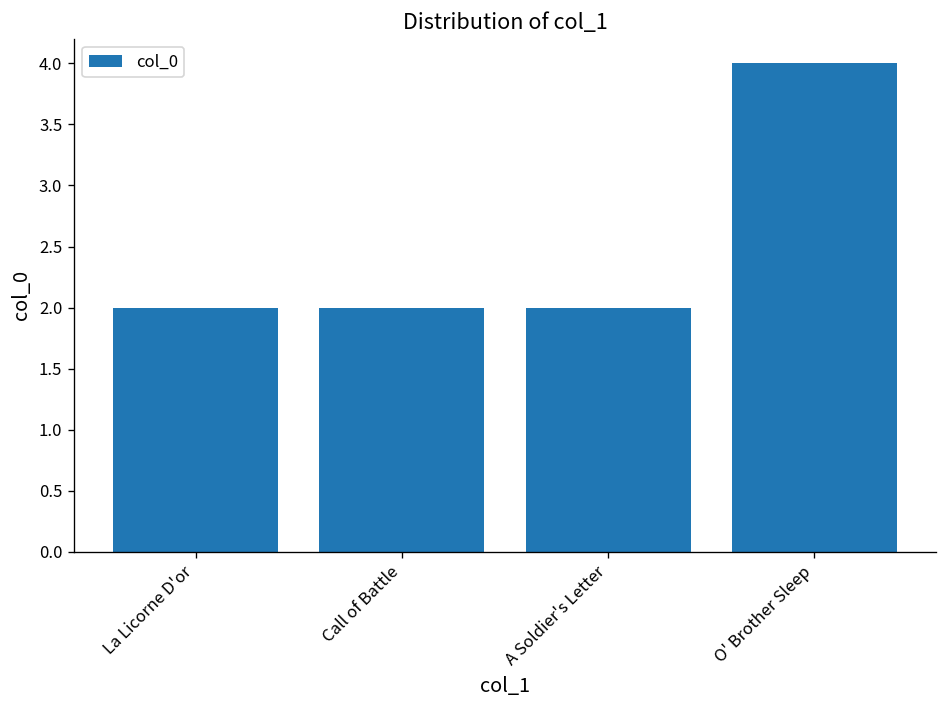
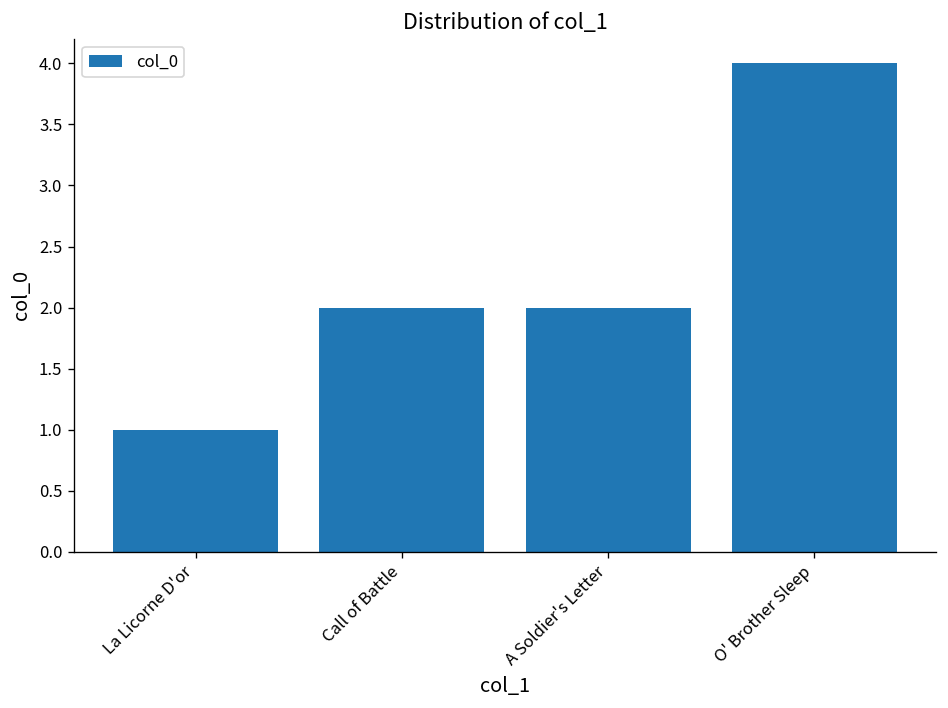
La Licorne D'or: 2 -> 1
